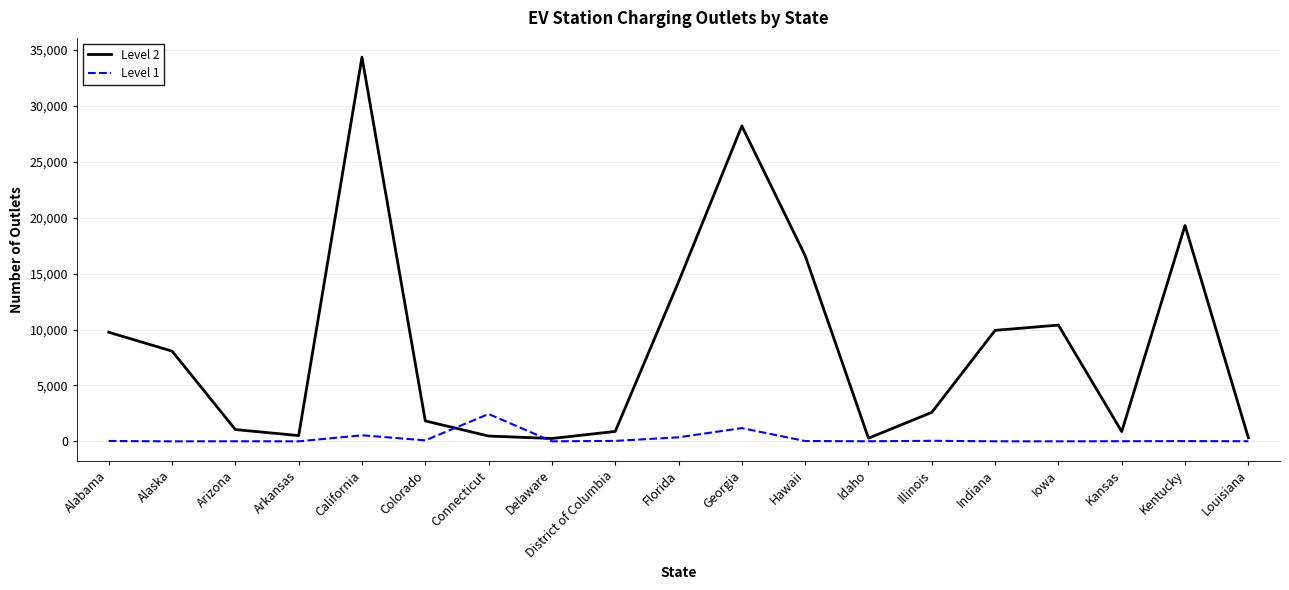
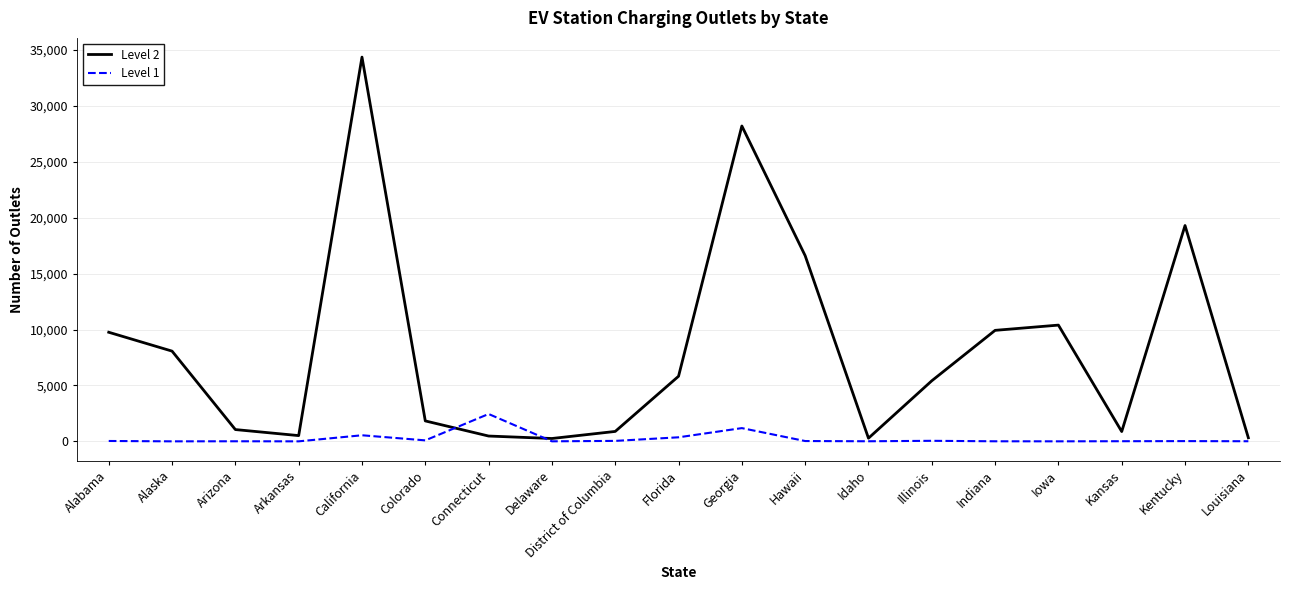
Level 2, Florida: 14,300 -> 5,800
Level 2, Illinois: 2,600 -> 5,400
